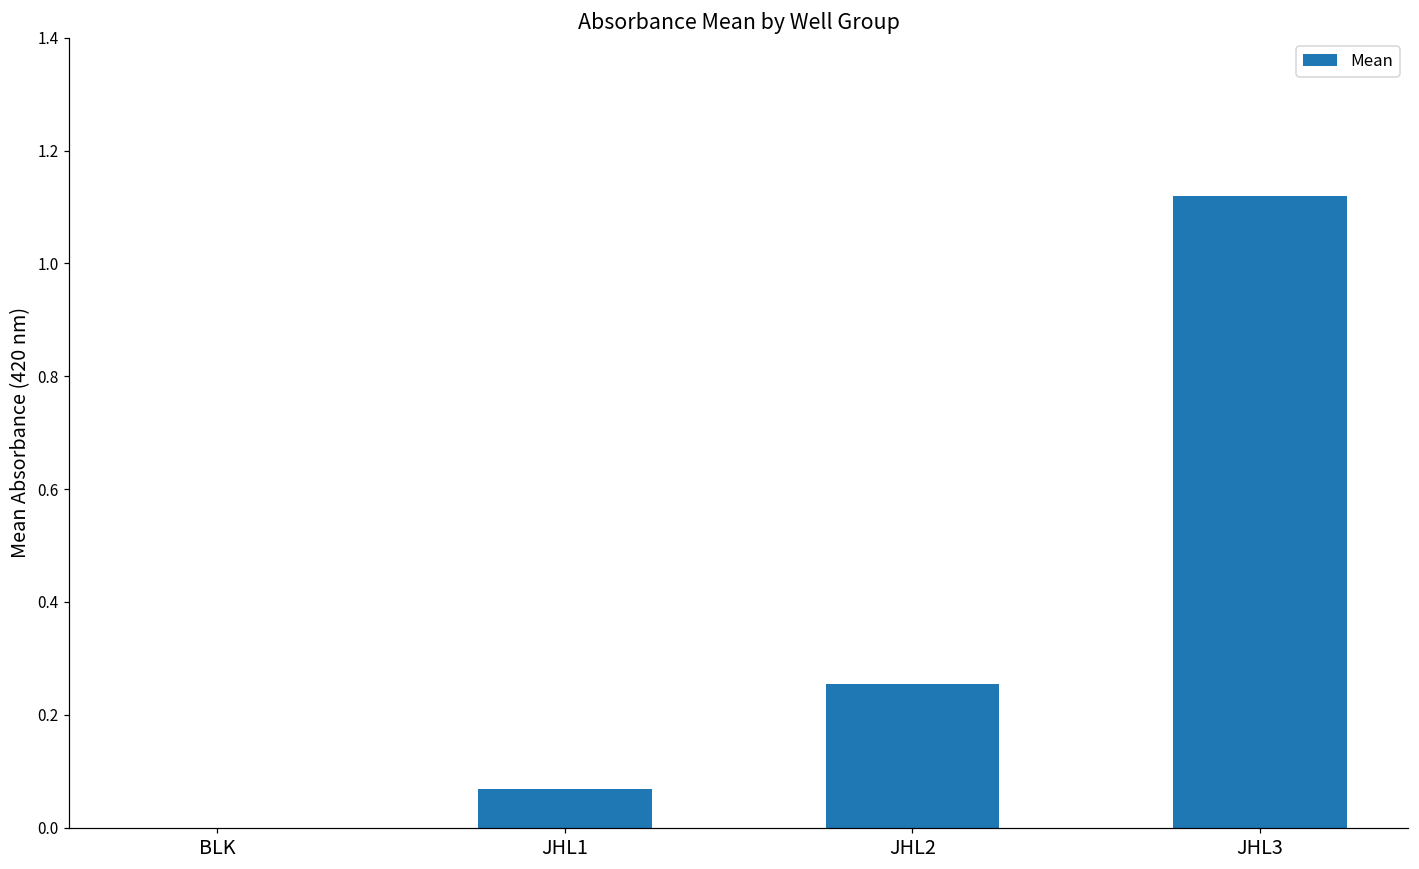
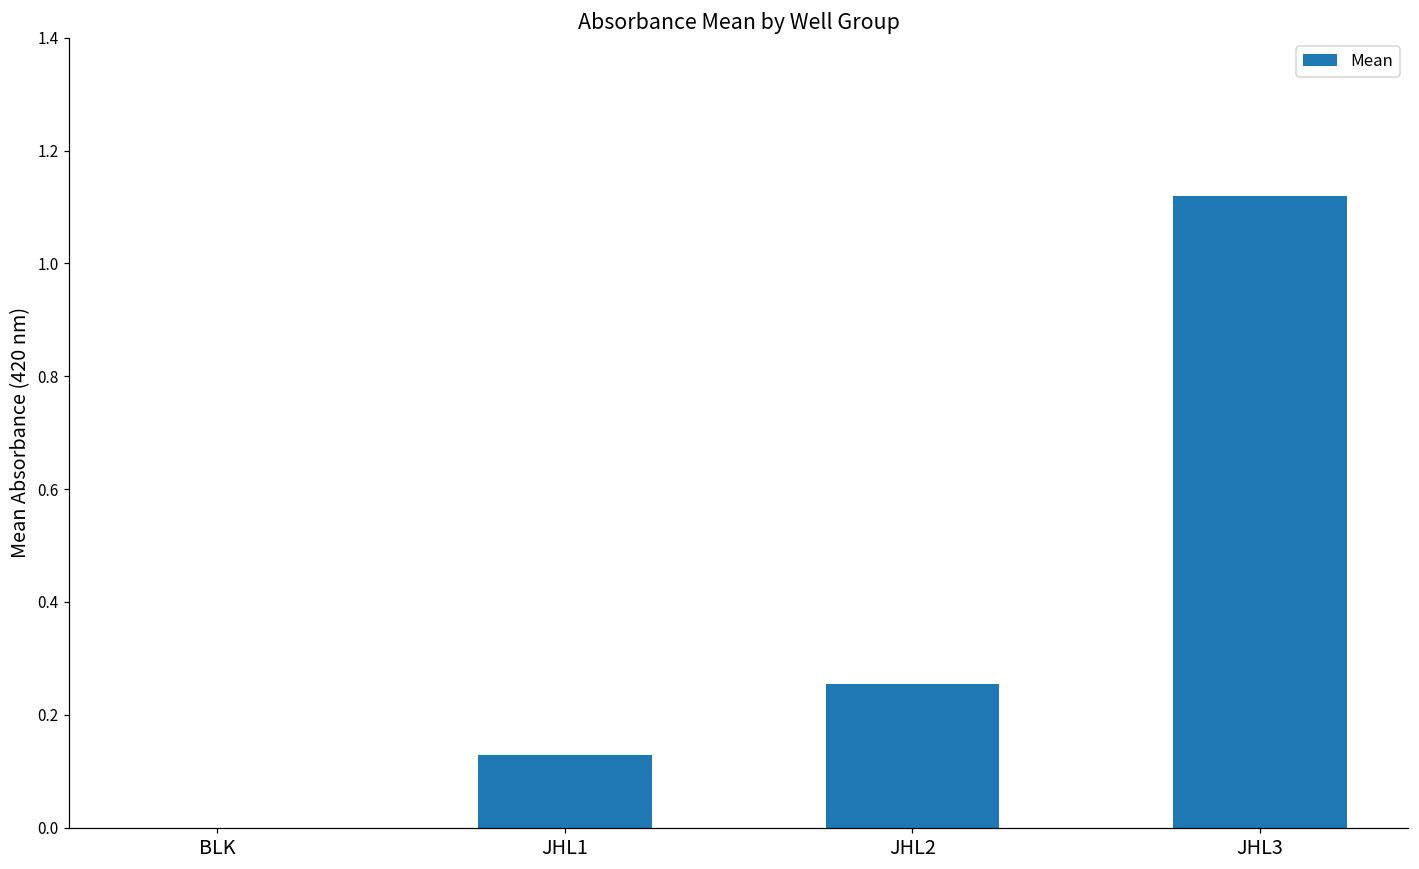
JHL1: 0.07 -> 0.13
